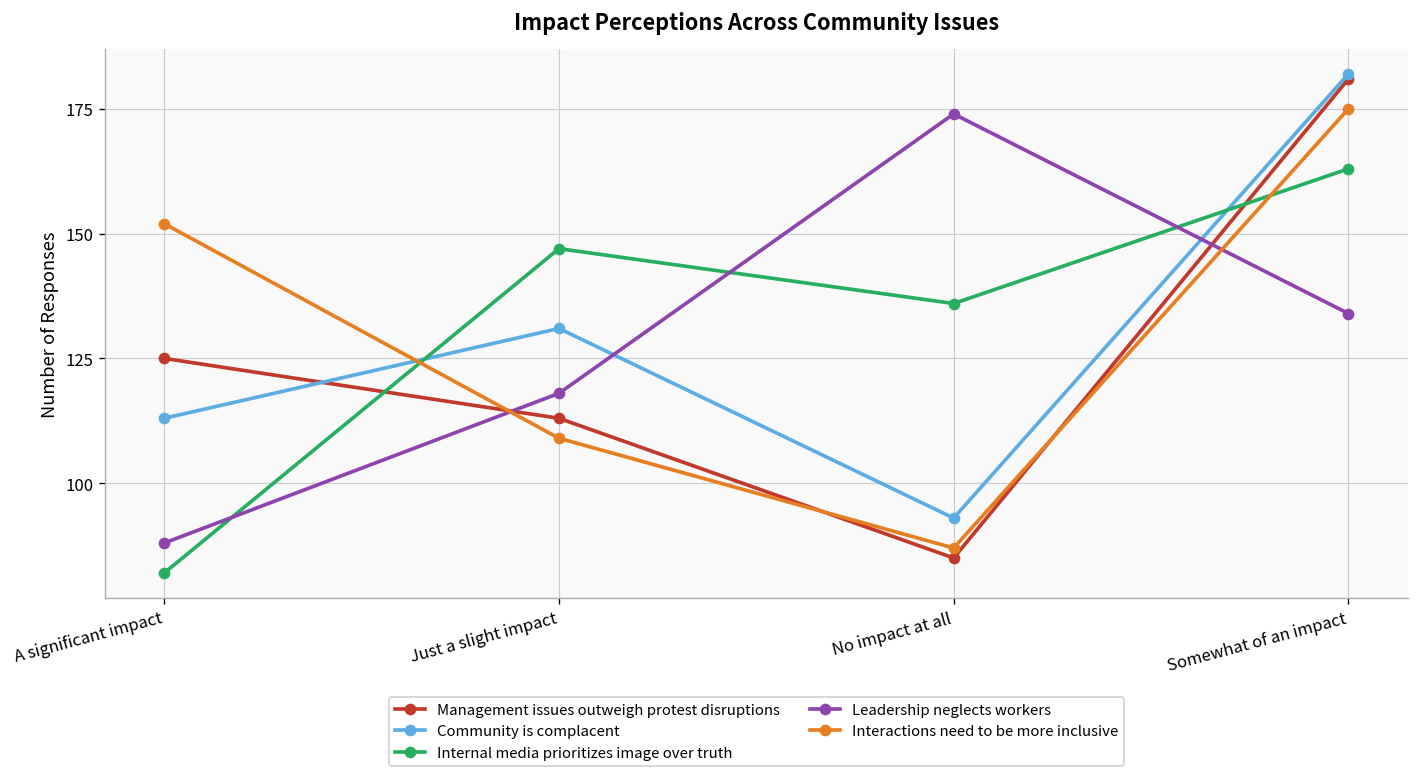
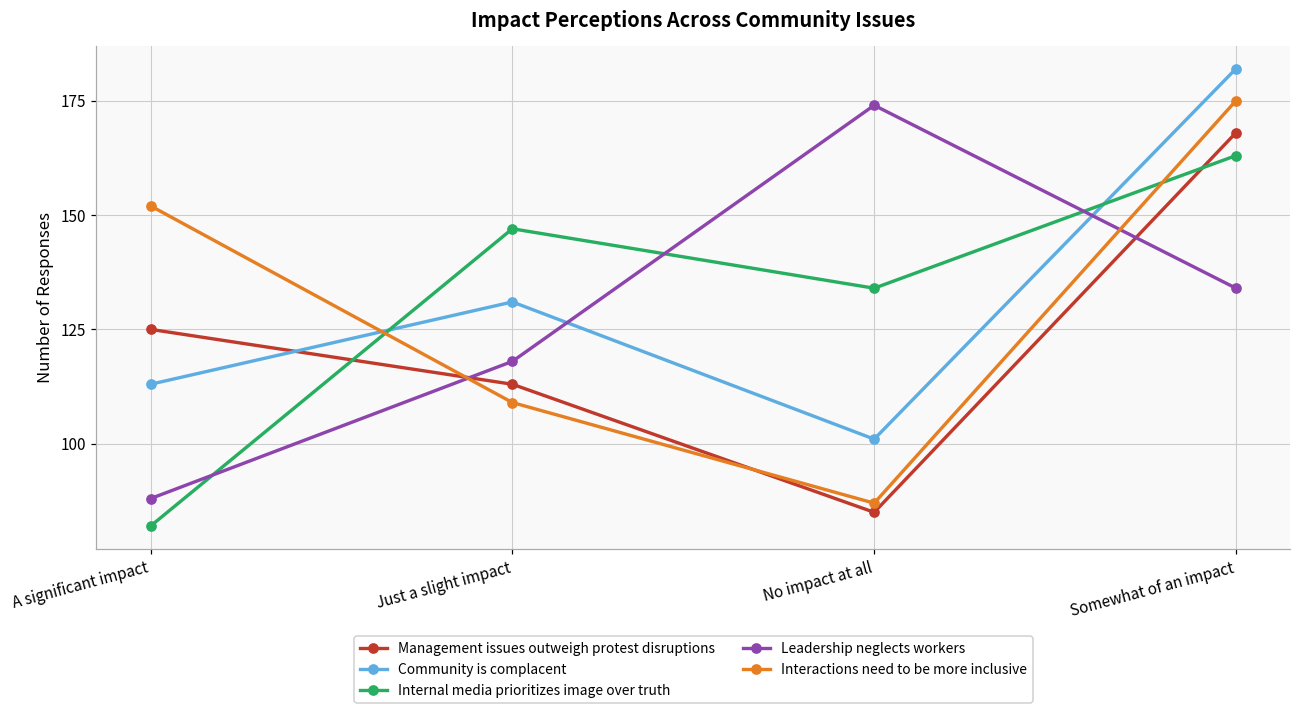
Community is complacent, No impact at all: 93 -> 101
Internal media prioritizes image over truth, No impact at all: 136 -> 134
Management issues outweigh protest disruptions, Somewhat of an impact: 181 -> 168
